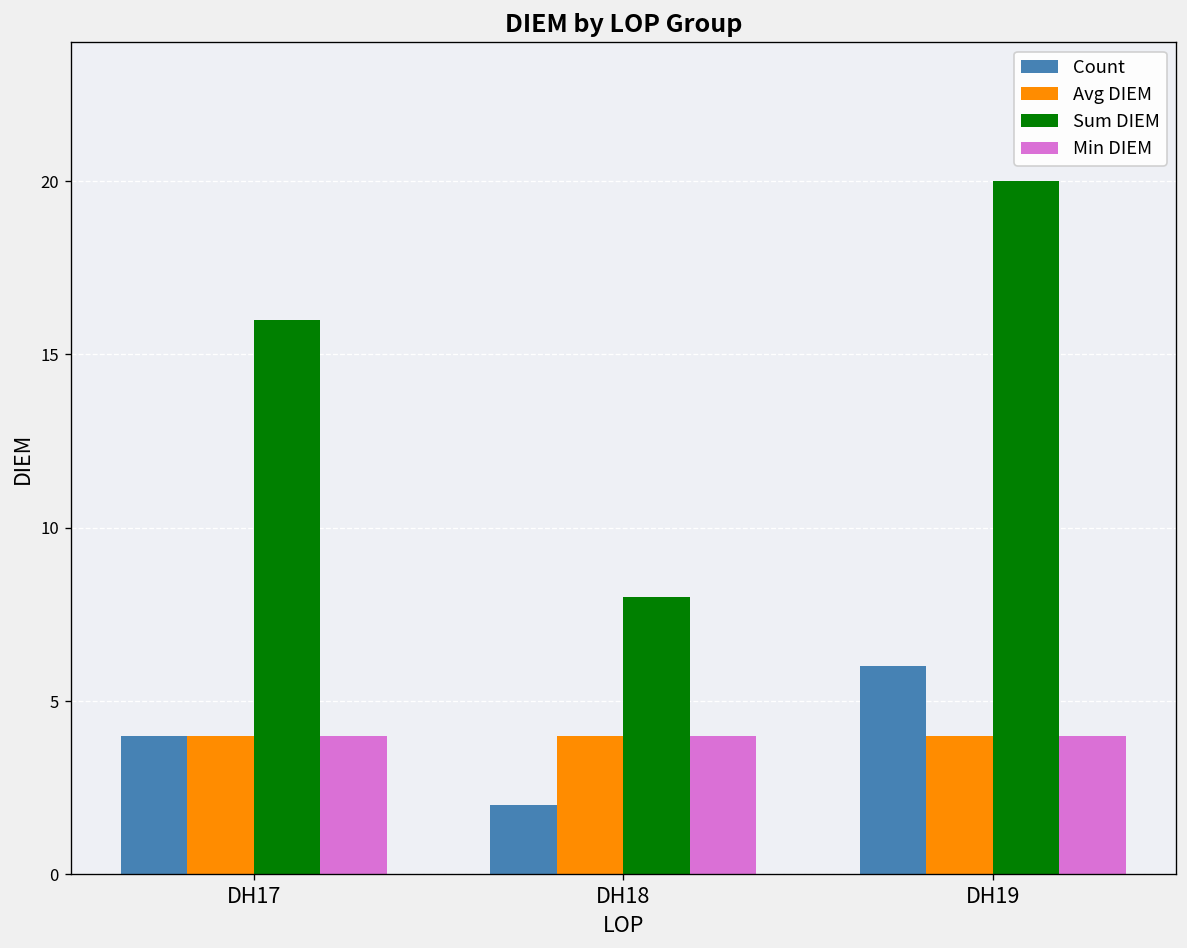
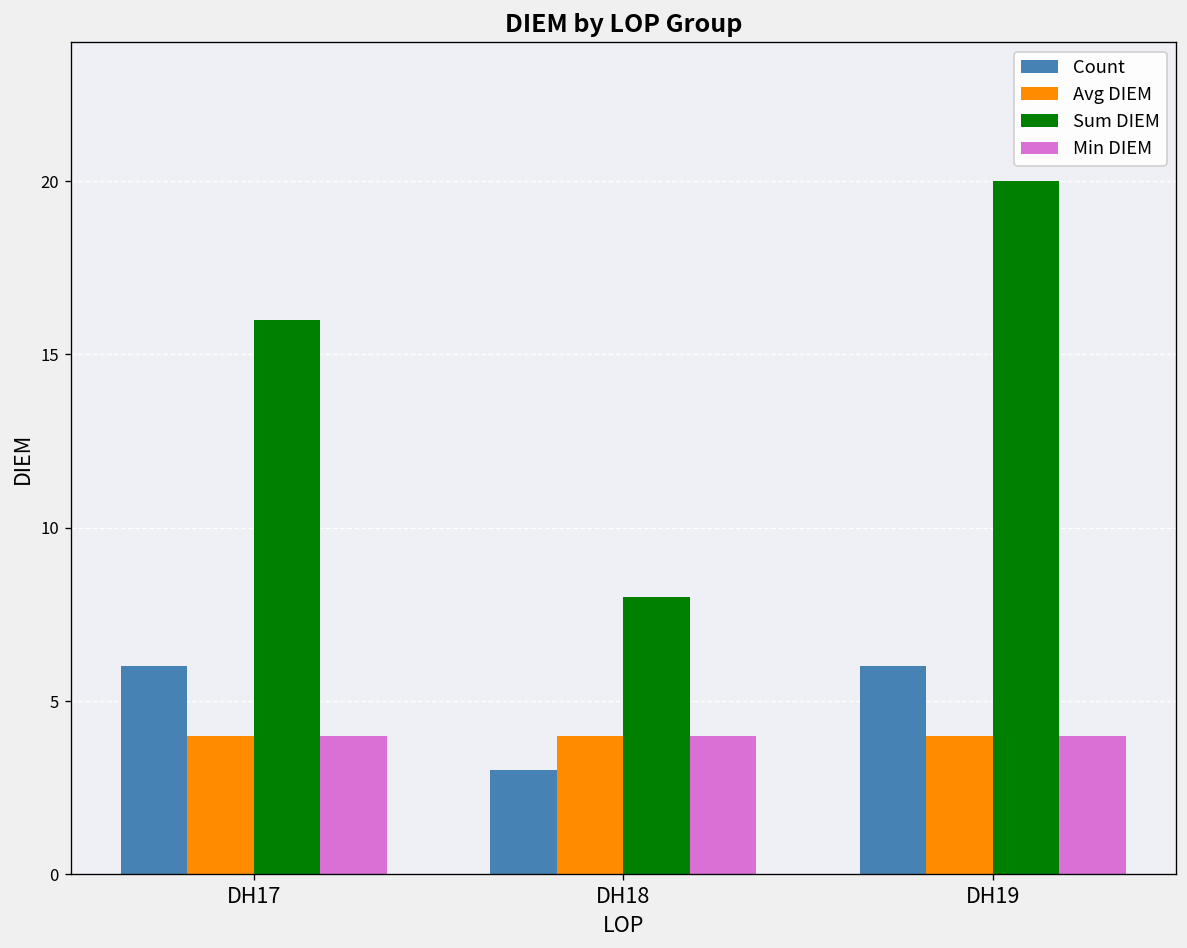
Count, DH17: 4 -> 6
Count, DH18: 2 -> 3
